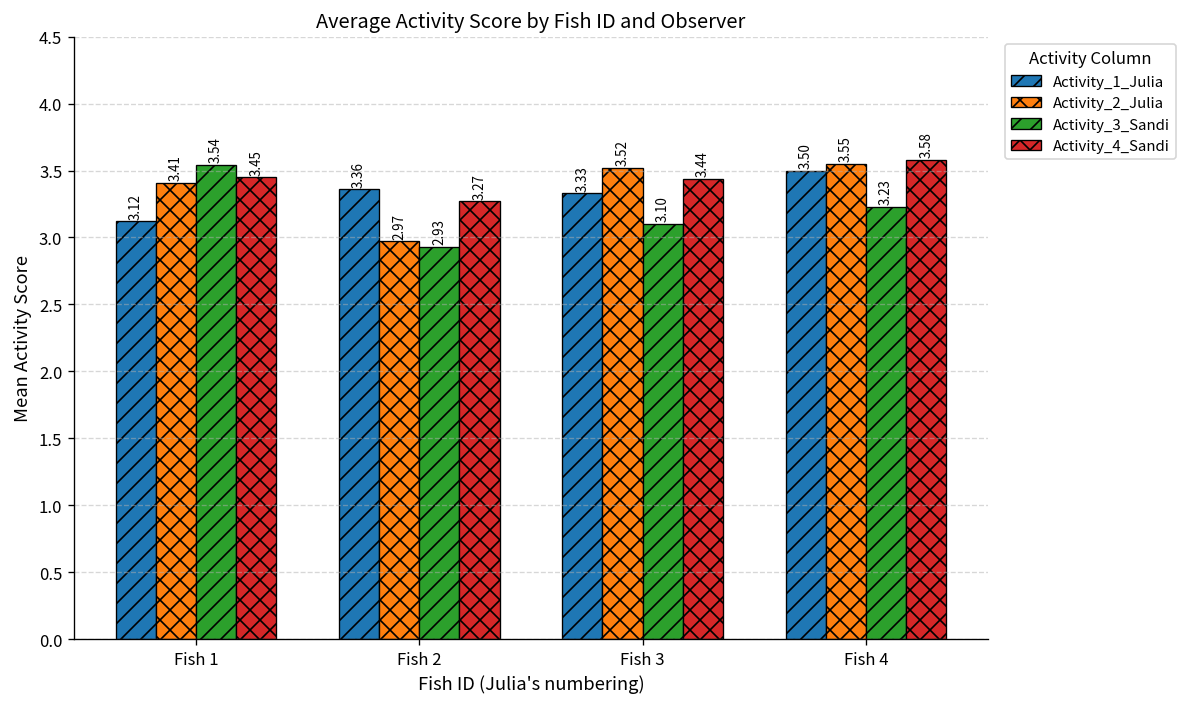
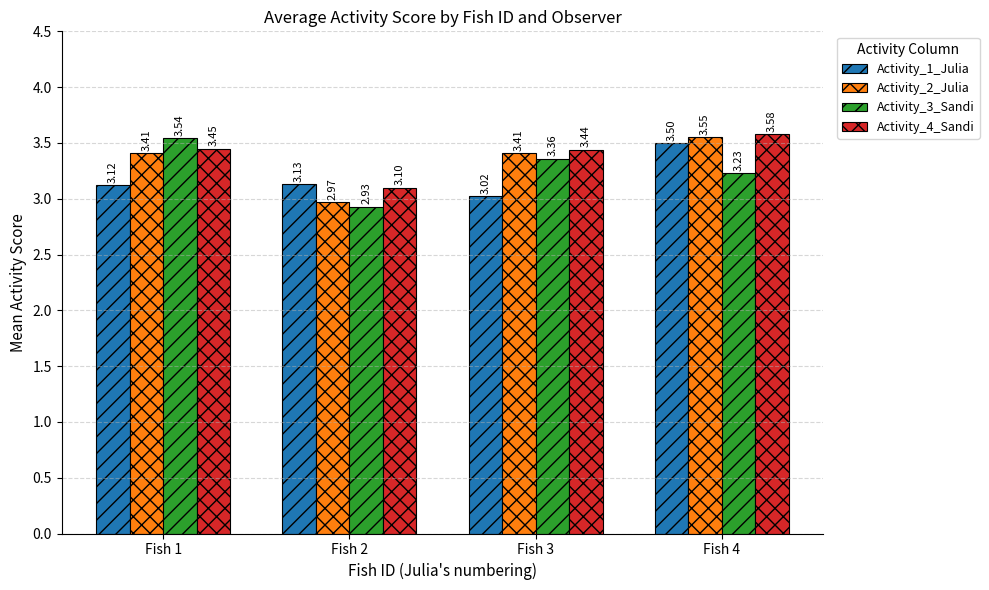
Activity_1_Julia, Fish 2: 3.36 -> 3.13
Activity_4_Sandi, Fish 2: 3.27 -> 3.10
Activity_1_Julia, Fish 3: 3.33 -> 3.02
Activity_2_Julia, Fish 3: 3.52 -> 3.41
Activity_3_Sandi, Fish 3: 3.10 -> 3.36
